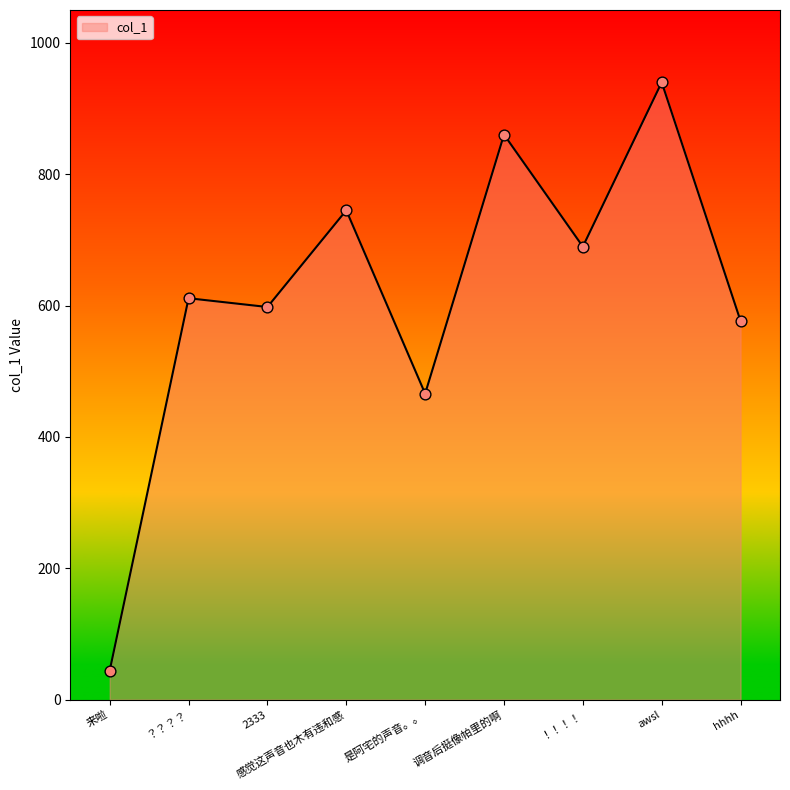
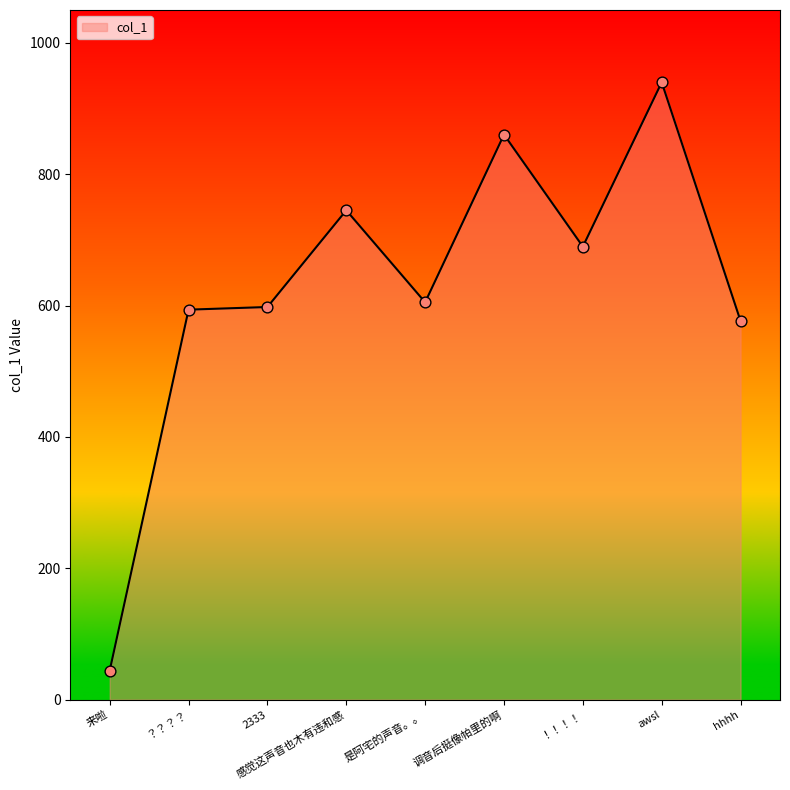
？？？？: 610 -> 590
是阿宅的声音。。: 470 -> 610
